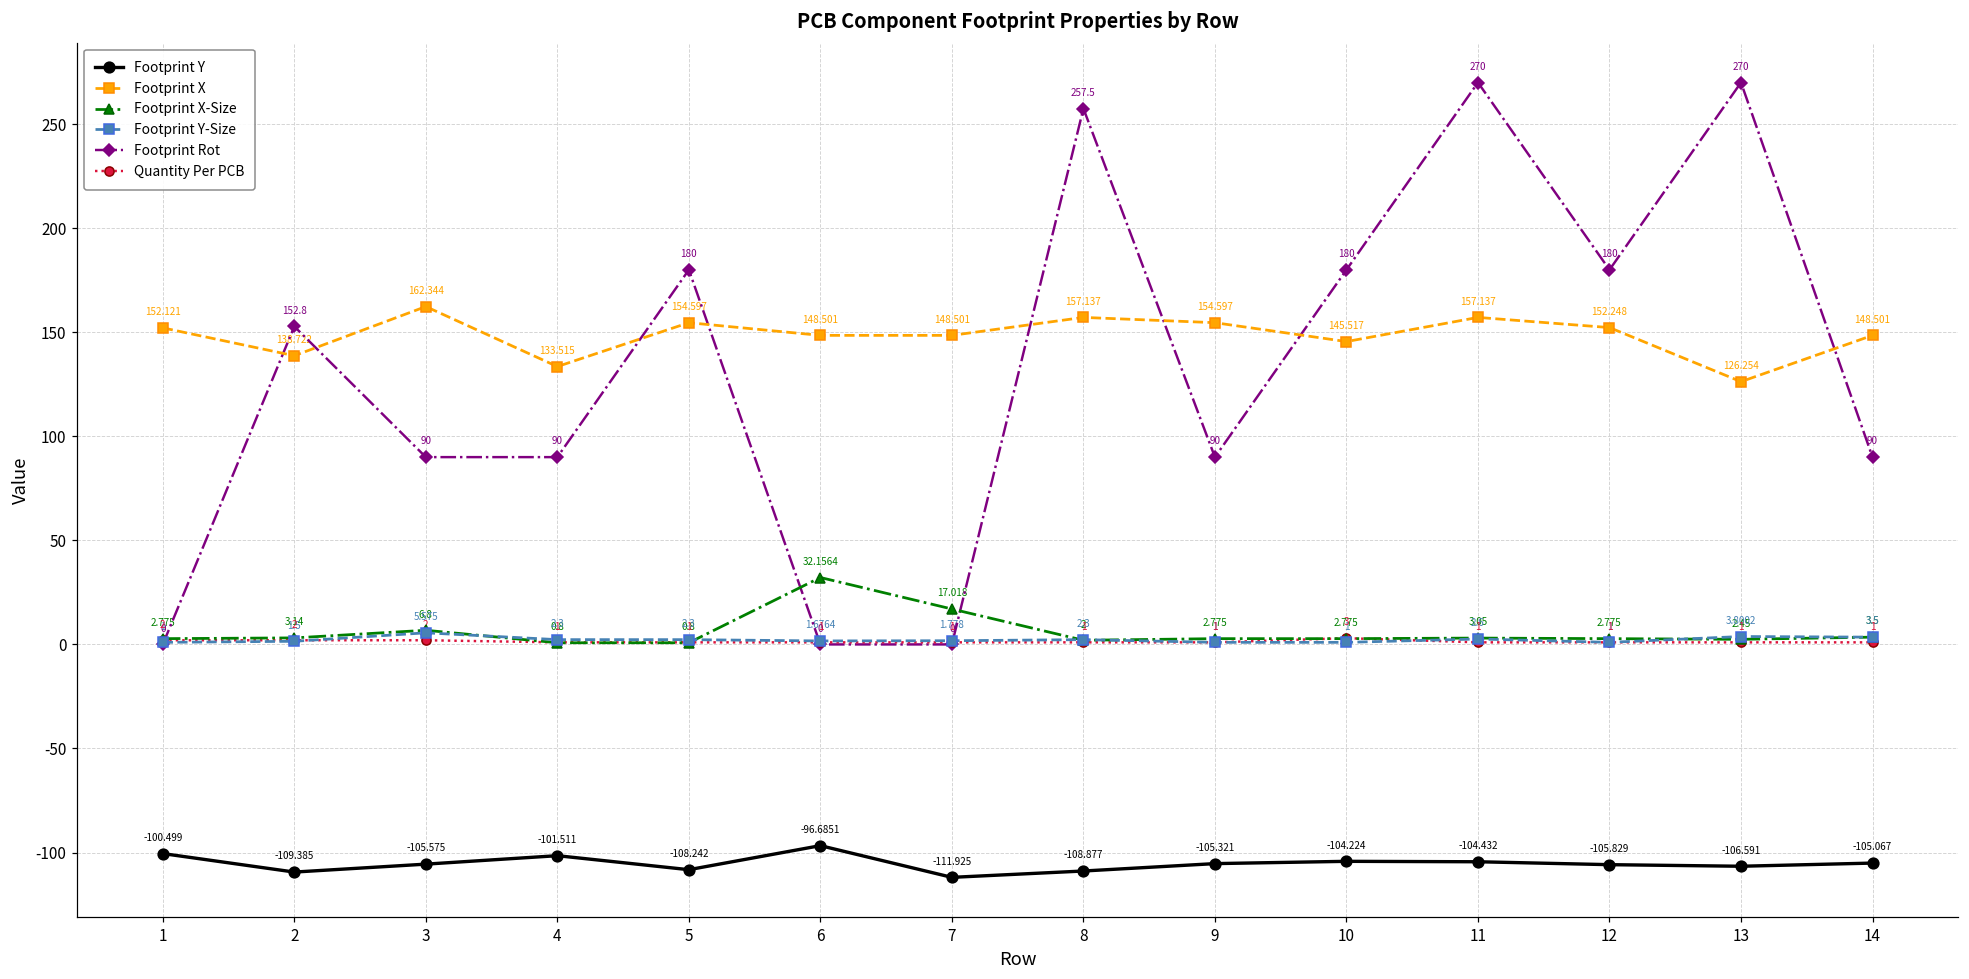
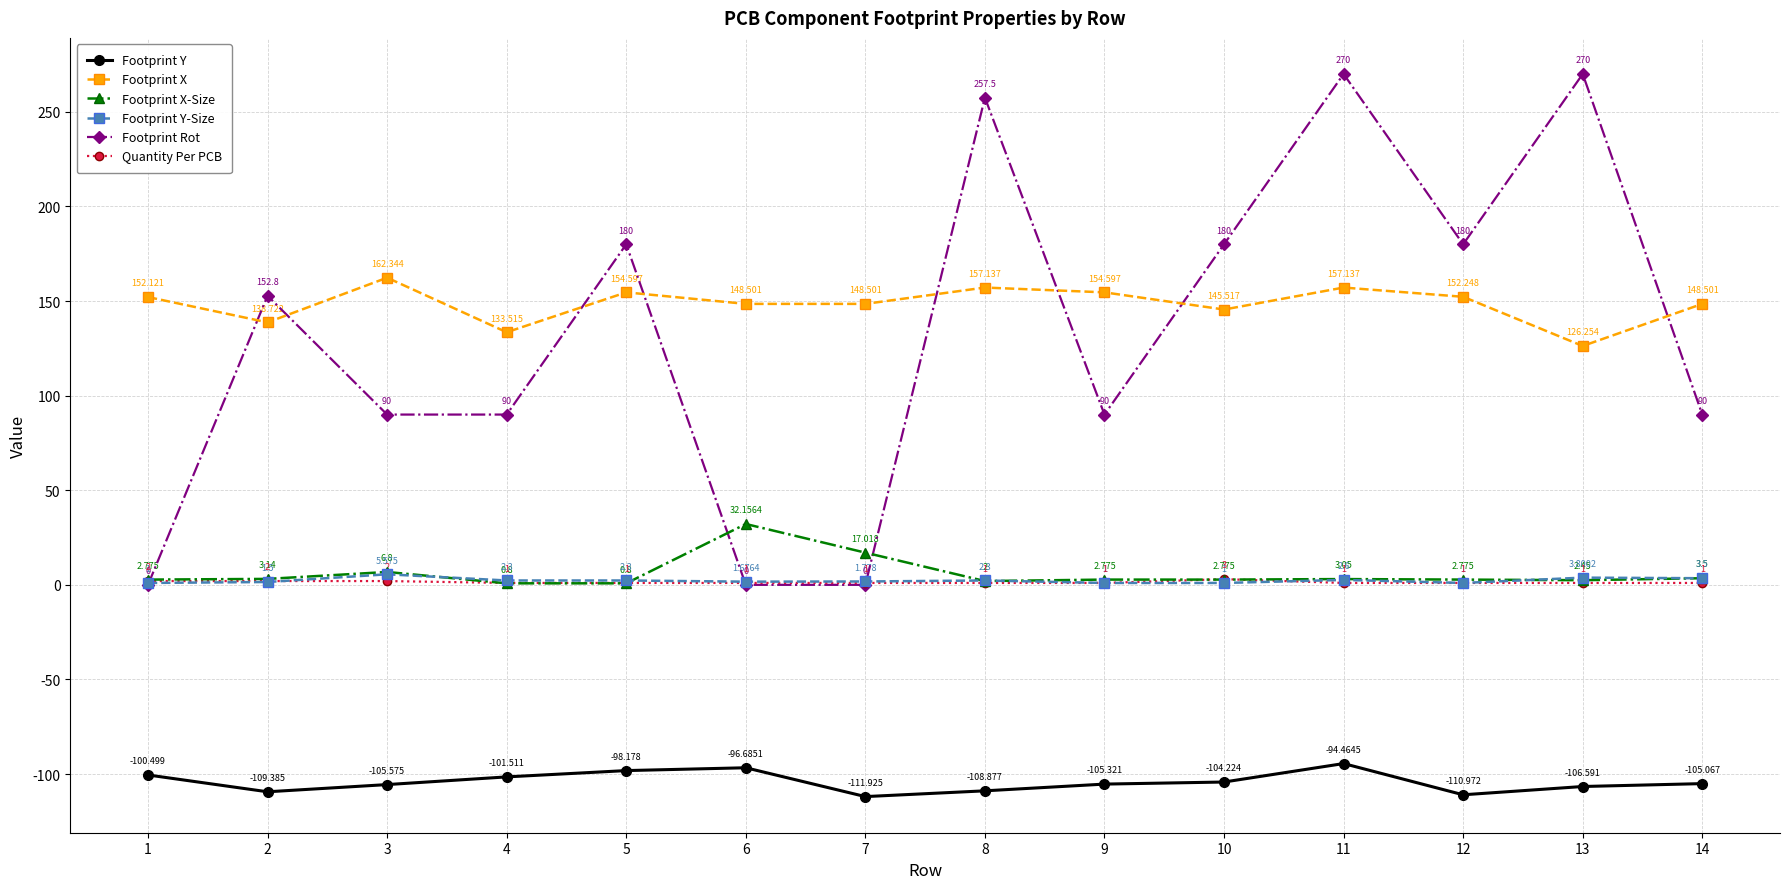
Footprint Y, 5: -108.242 -> -98.178
Footprint Y, 11: -104.432 -> -94.4645
Footprint Y, 12: -105.829 -> -110.972
